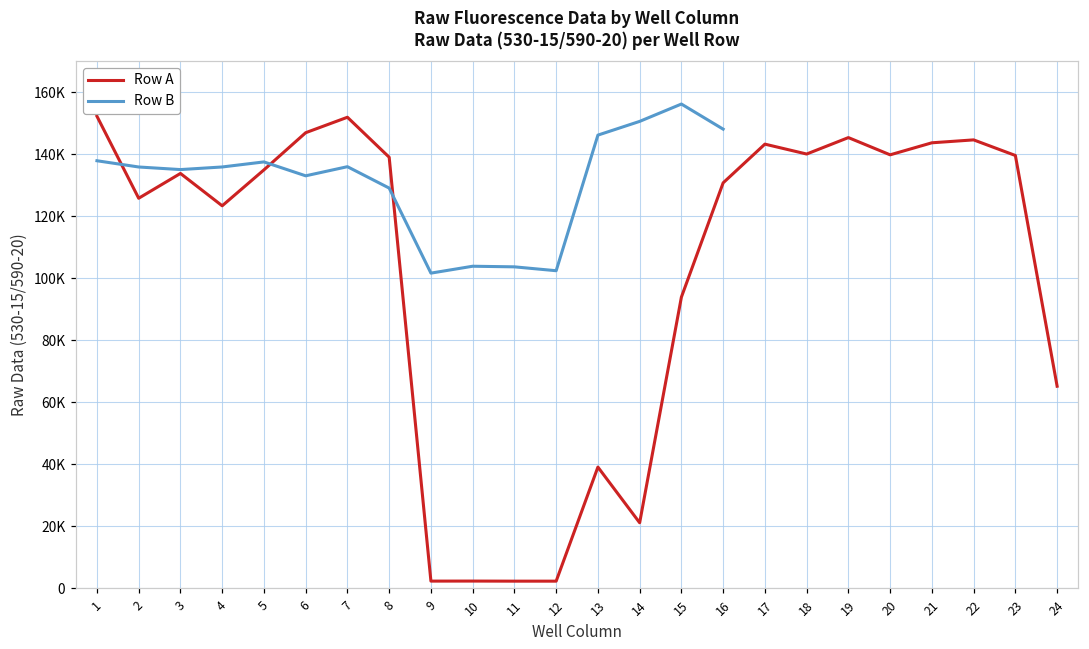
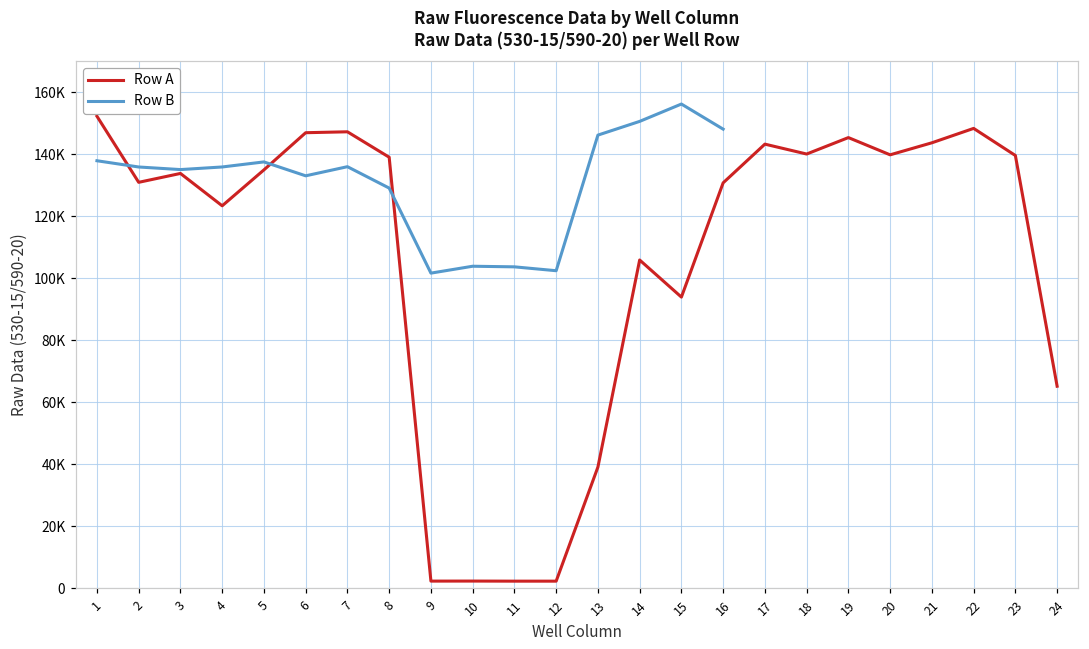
Row A, 2: 126000 -> 131000
Row A, 7: 152000 -> 147000
Row A, 14: 21000 -> 106000
Row A, 22: 145000 -> 148000
